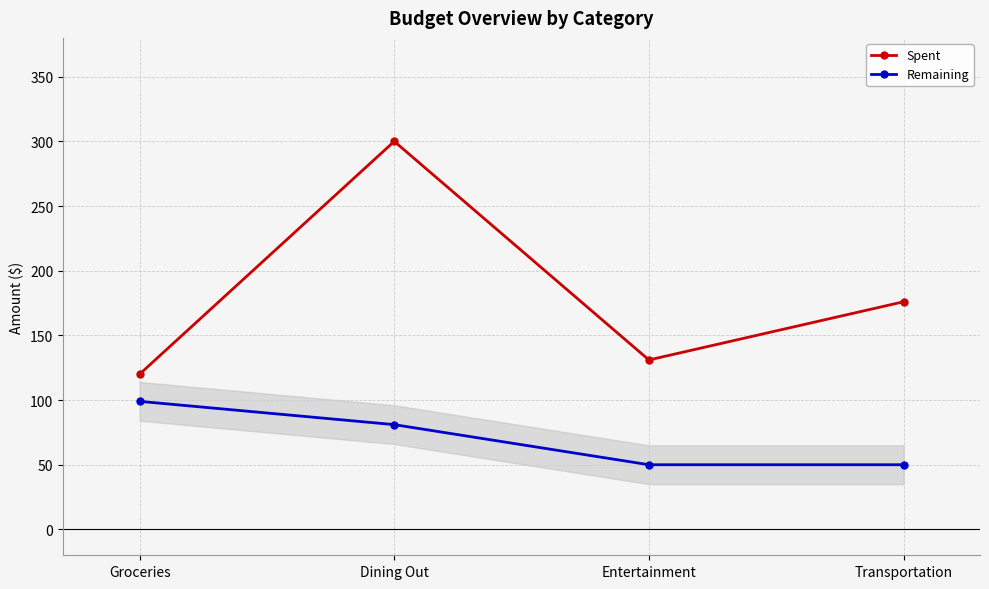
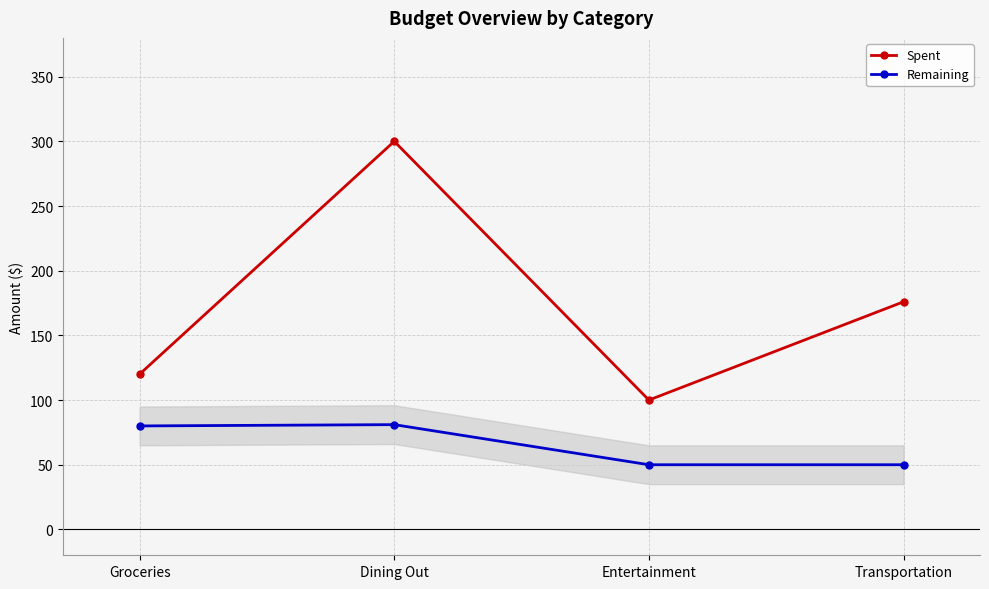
Remaining, Groceries: 99 -> 80
Spent, Entertainment: 131 -> 100
